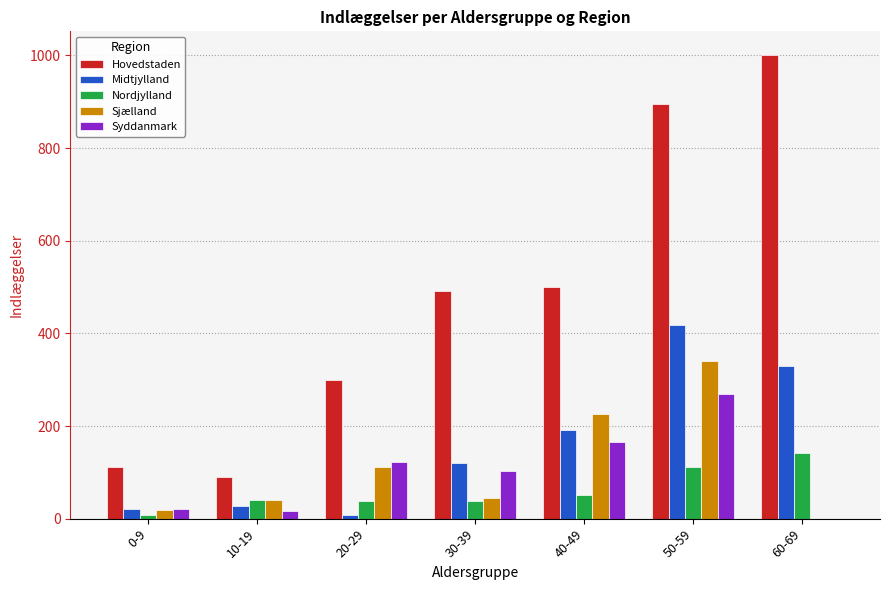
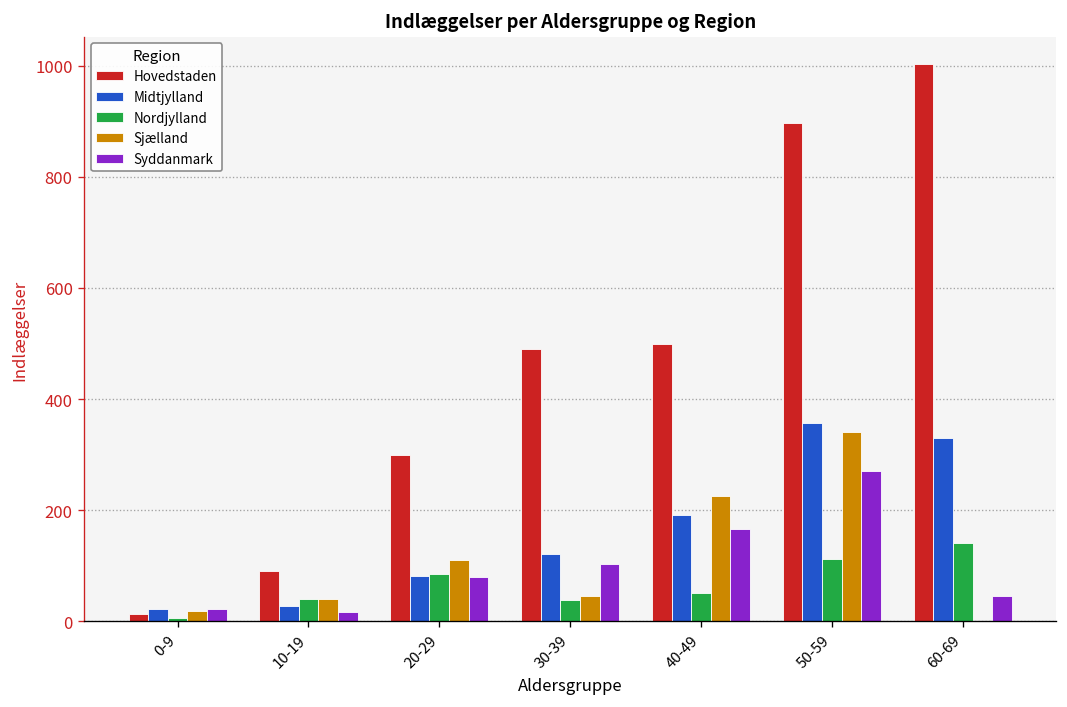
Hovedstaden, 0-9: 110 -> 10
Midtjylland, 20-29: 10 -> 80
Nordjylland, 20-29: 40 -> 90
Syddanmark, 20-29: 120 -> 80
Midtjylland, 50-59: 420 -> 360
Syddanmark, 60-69: 0 -> 50
